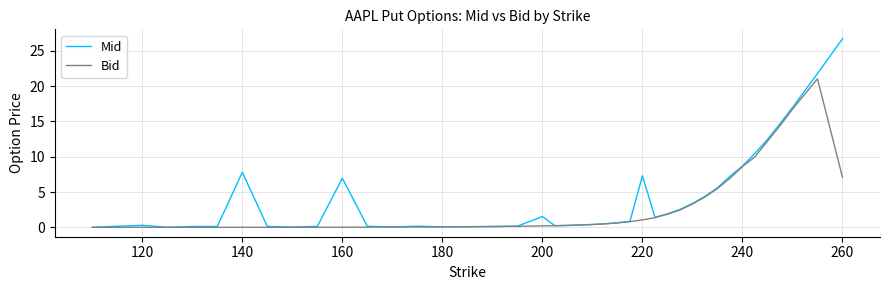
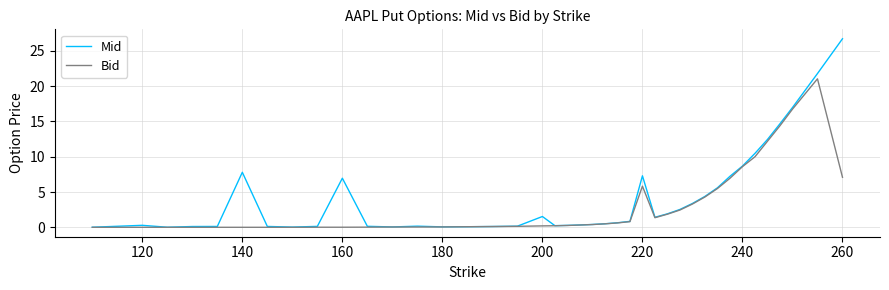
Bid, 220: 1 -> 6
